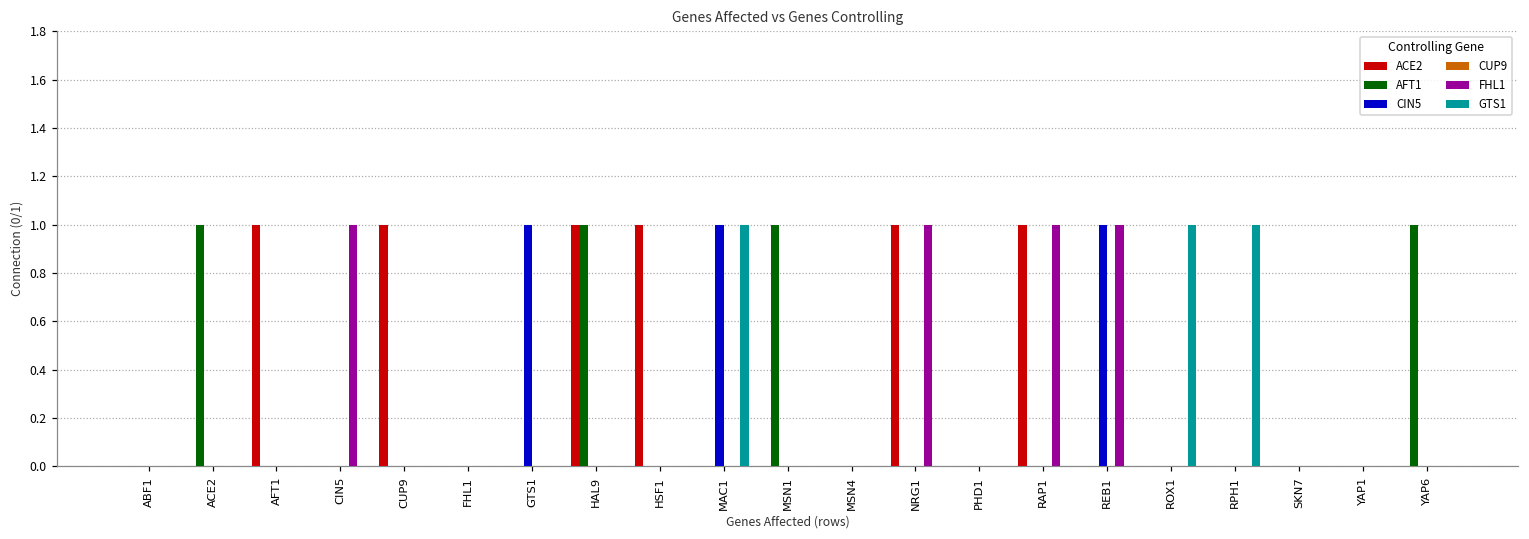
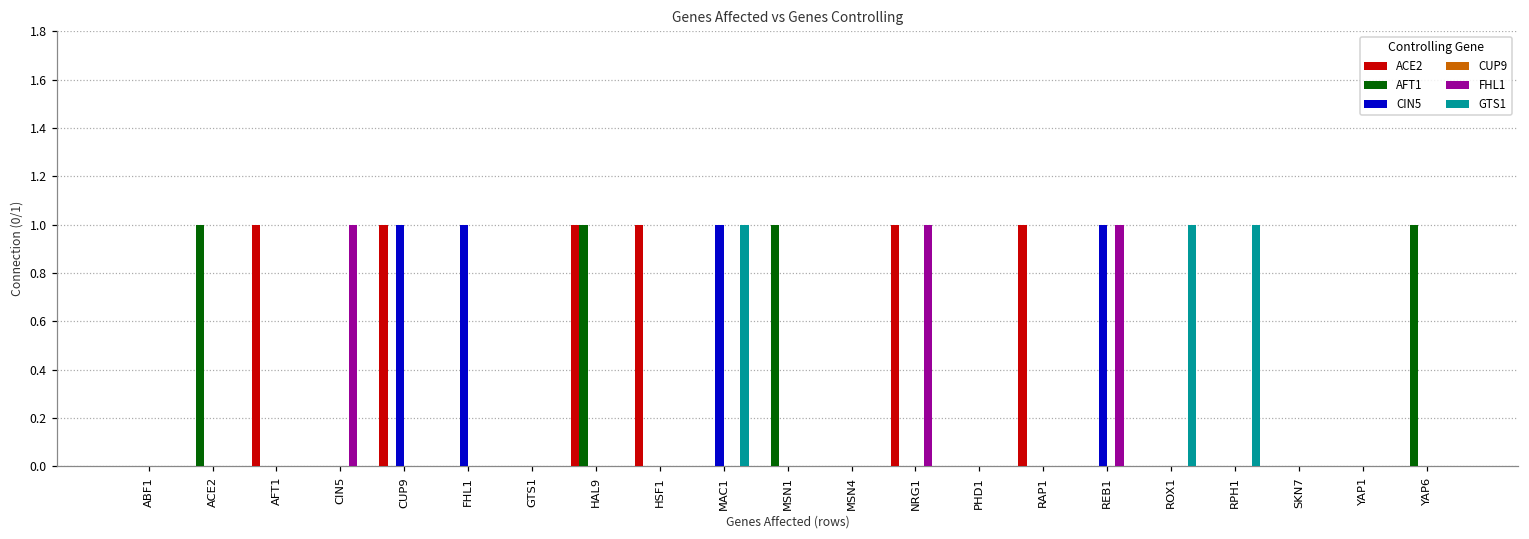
CIN5, CUP9: 0 -> 1
CIN5, FHL1: 0 -> 1
CIN5, GTS1: 1 -> 0
FHL1, RAP1: 1 -> 0
